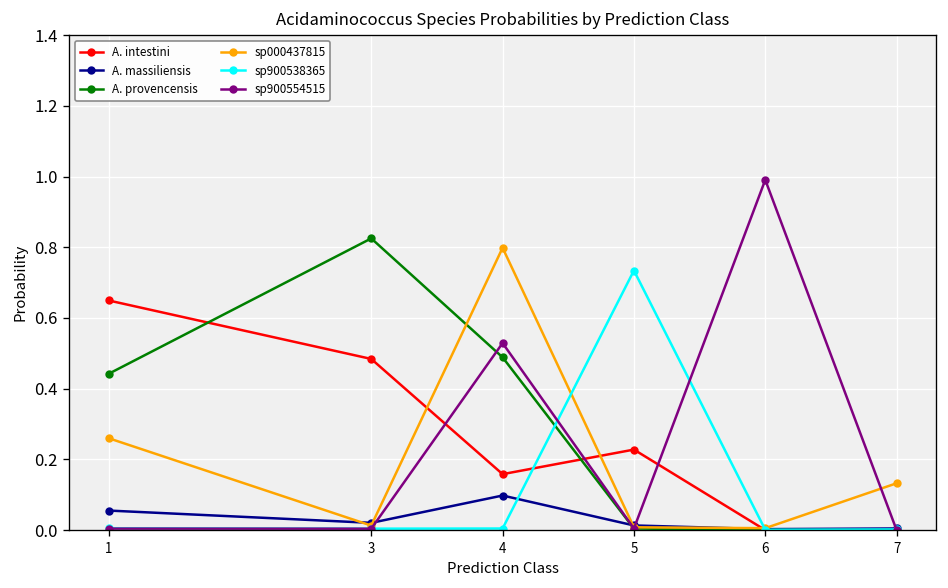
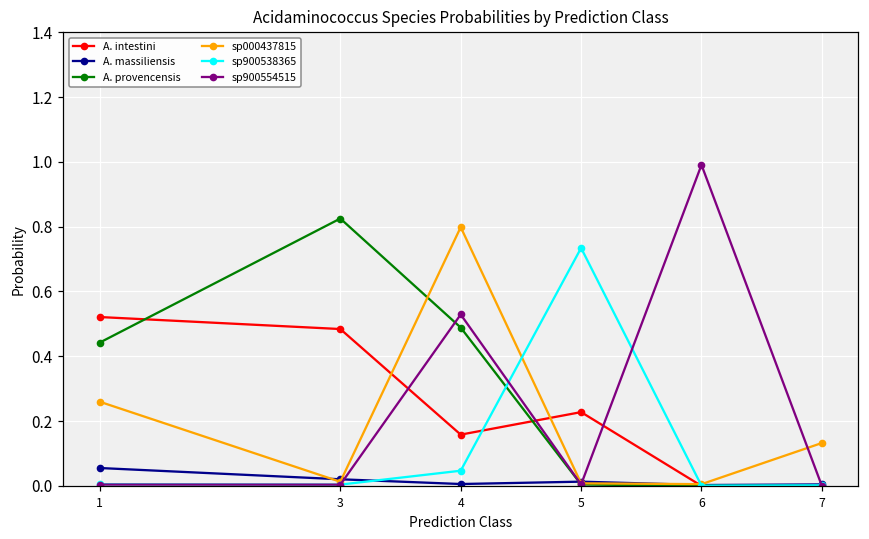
A. intestini, 1: 0.65 -> 0.52
A. massiliensis, 4: 0.10 -> 0.01
sp900538365, 4: 0.00 -> 0.05
